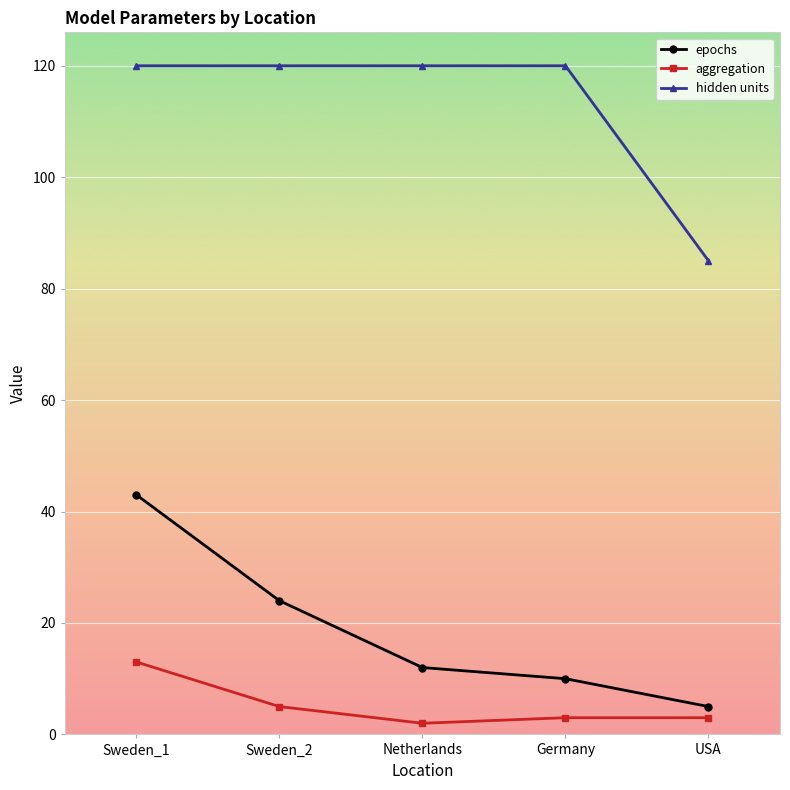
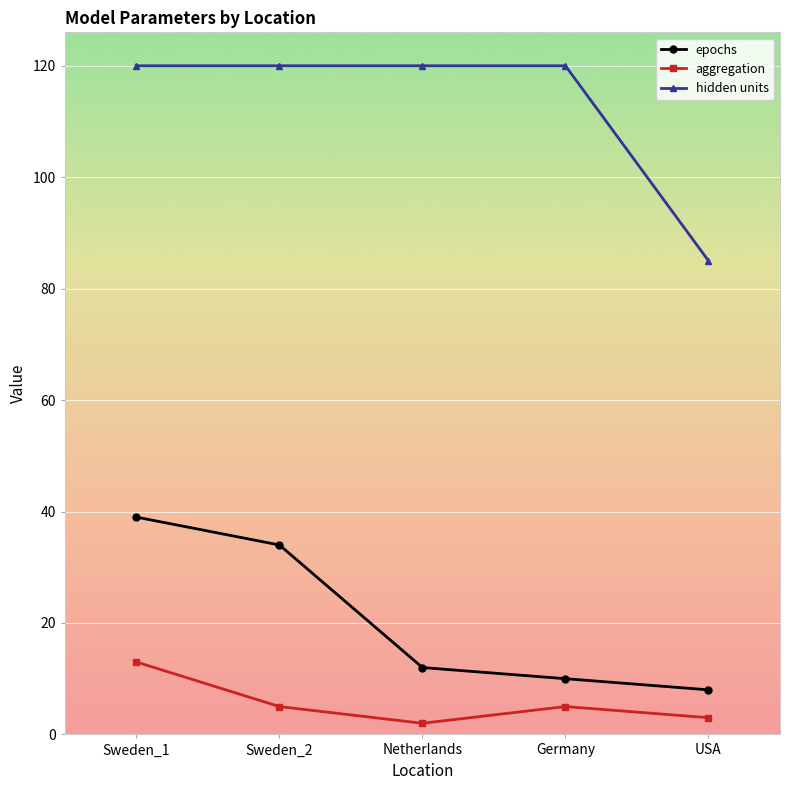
epochs, Sweden_1: 43 -> 39
epochs, Sweden_2: 24 -> 34
aggregation, Germany: 3 -> 5
epochs, USA: 5 -> 8
